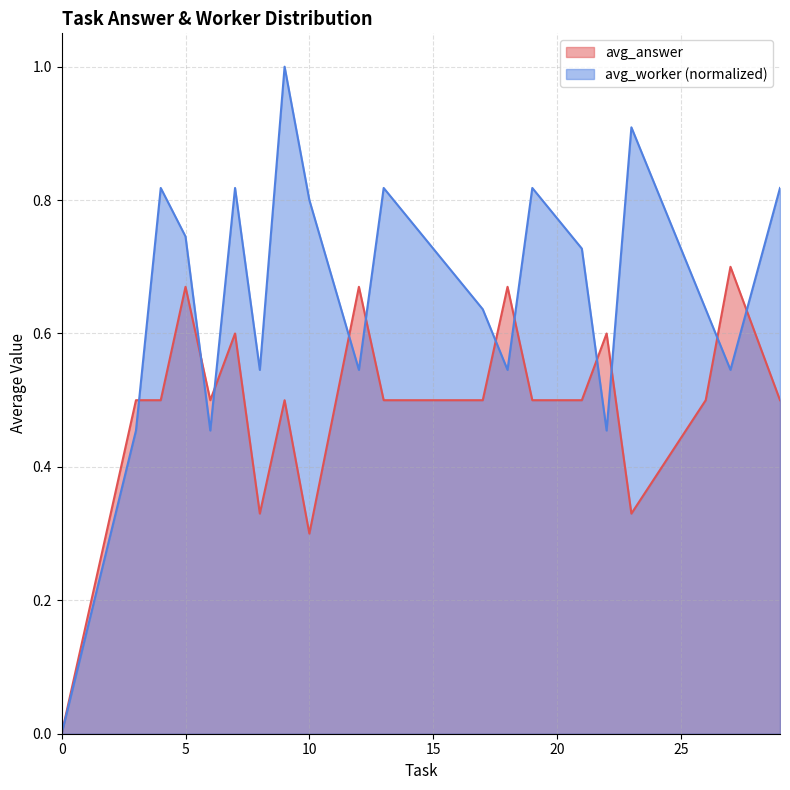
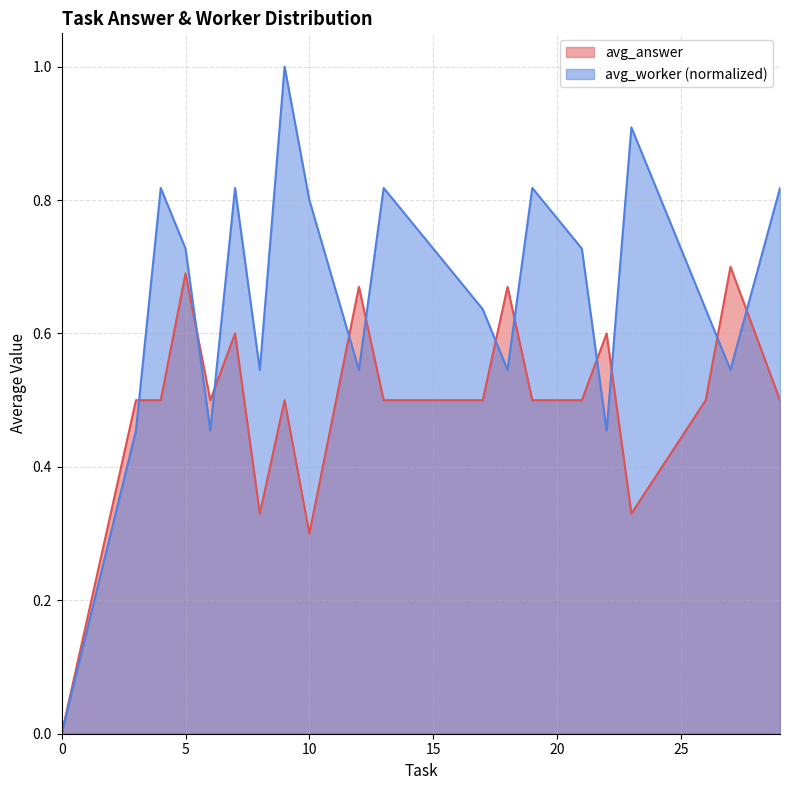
avg_answer, 5: 0.67 -> 0.69
avg_worker (normalized), 5: 0.75 -> 0.73
